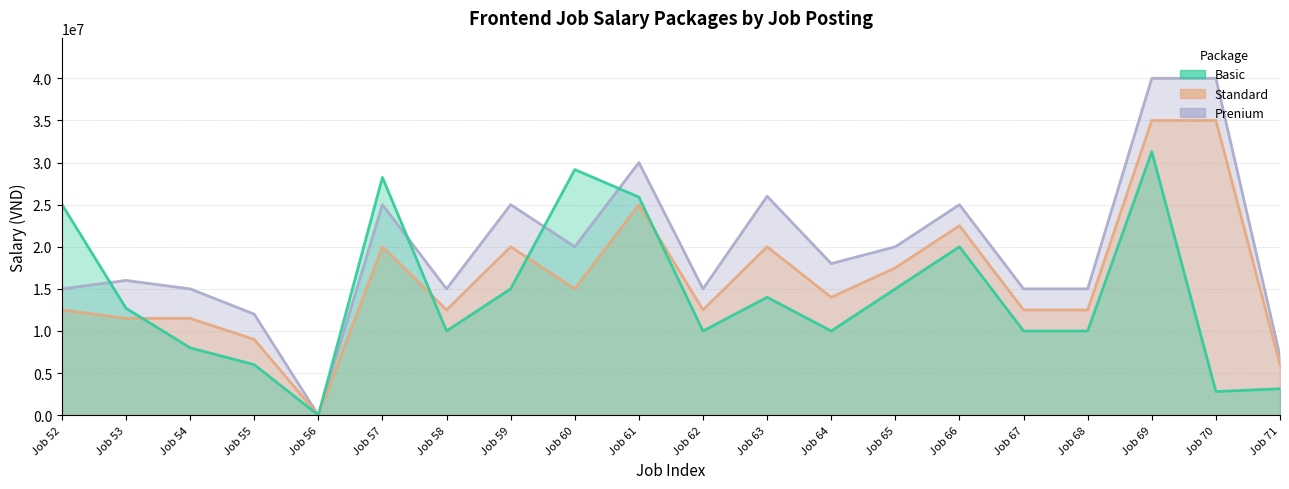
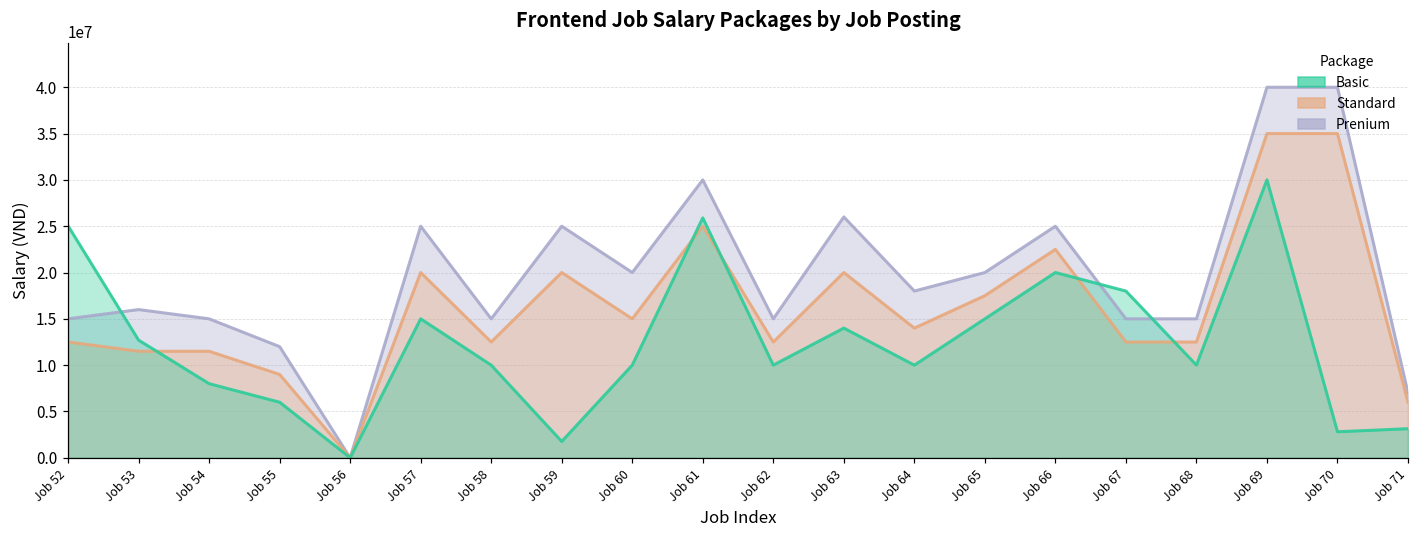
Basic, Job 57: 28000000 -> 15000000
Basic, Job 59: 15000000 -> 2000000
Basic, Job 60: 29000000 -> 10000000
Basic, Job 67: 10000000 -> 18000000
Basic, Job 69: 31000000 -> 30000000
